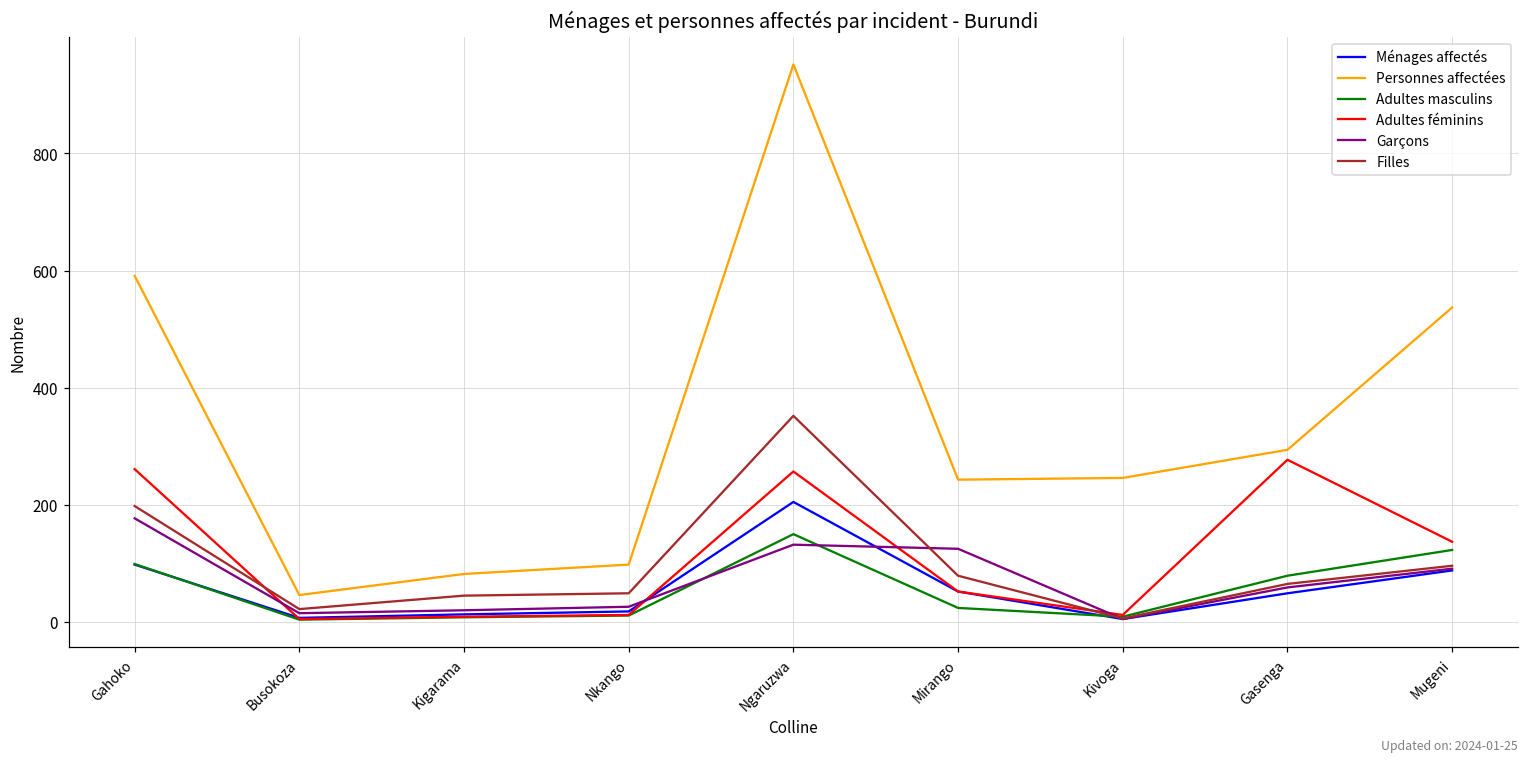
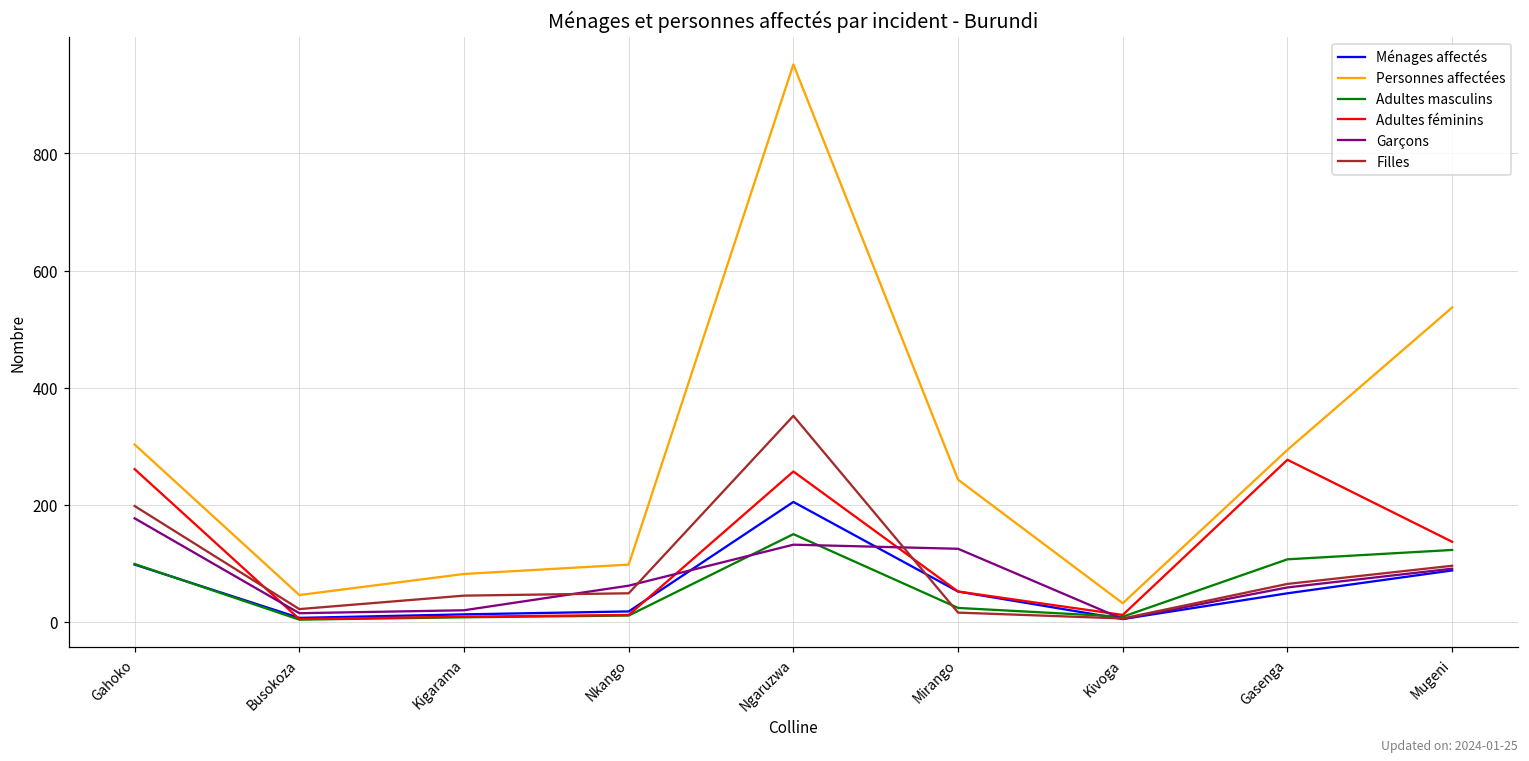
Personnes affectées, Gahoko: 590 -> 300
Garçons, Nkango: 30 -> 60
Filles, Mirango: 80 -> 20
Personnes affectées, Kivoga: 250 -> 30
Adultes masculins, Gasenga: 80 -> 110
